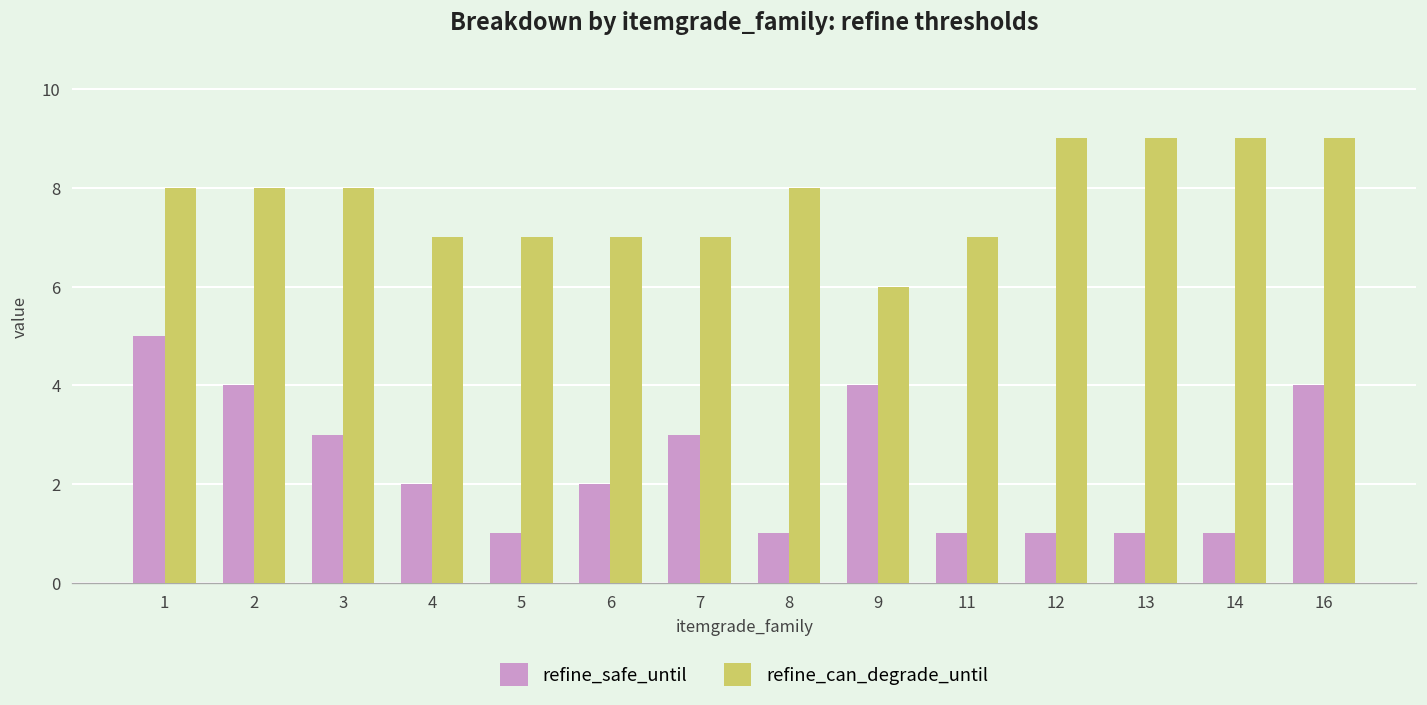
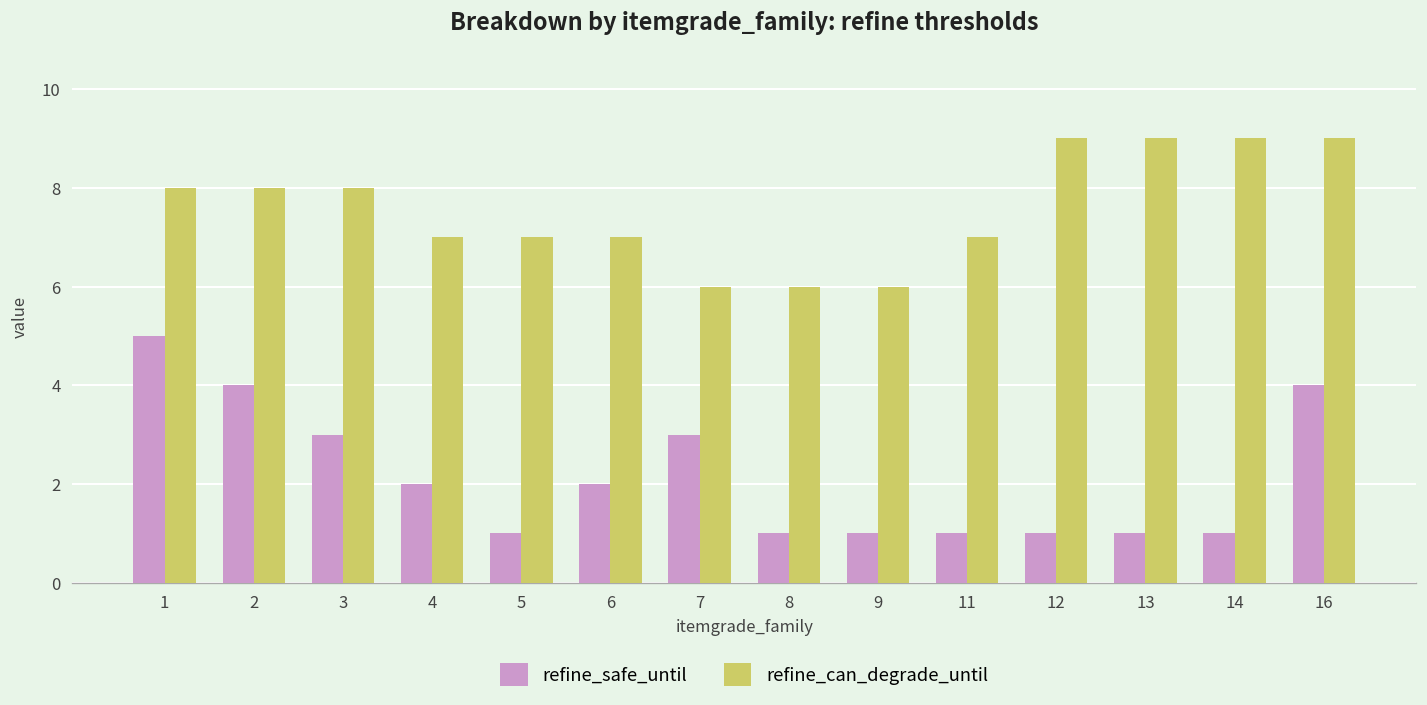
refine_can_degrade_until, 7: 7 -> 6
refine_can_degrade_until, 8: 8 -> 6
refine_safe_until, 9: 4 -> 1
